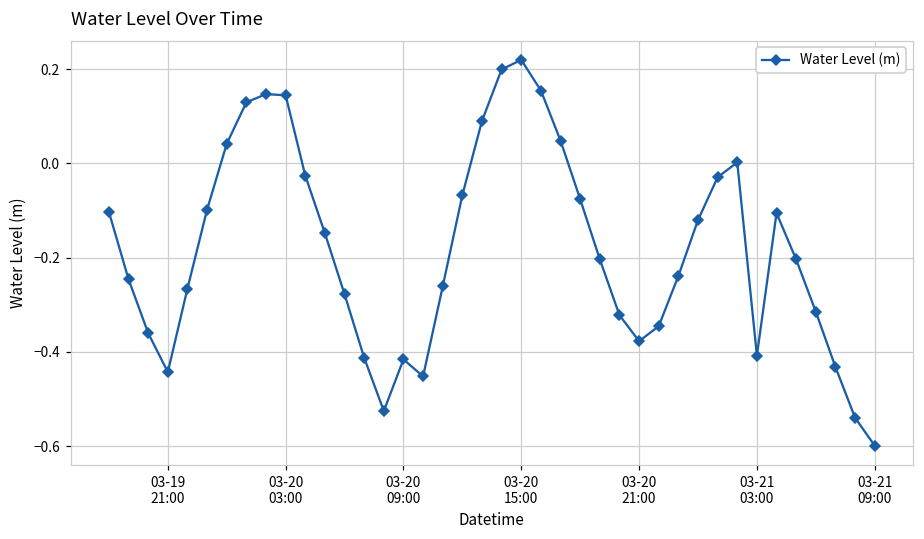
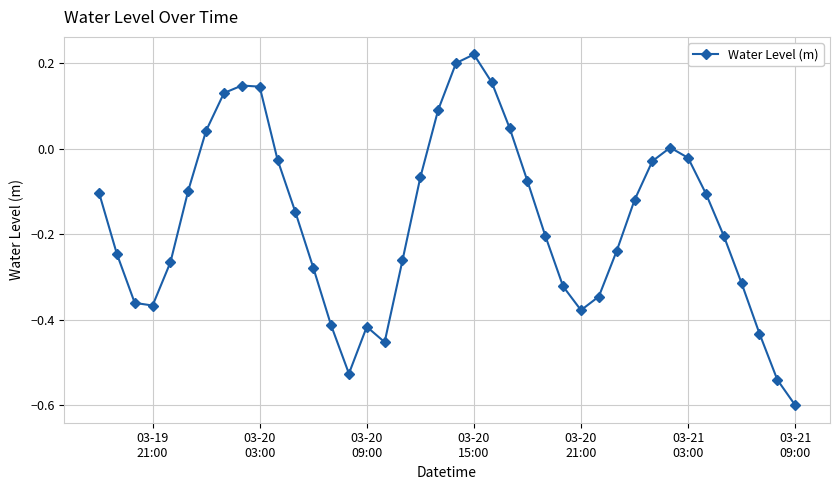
03-19 21:00: -0.44 -> -0.37
03-21 03:00: -0.41 -> -0.02
